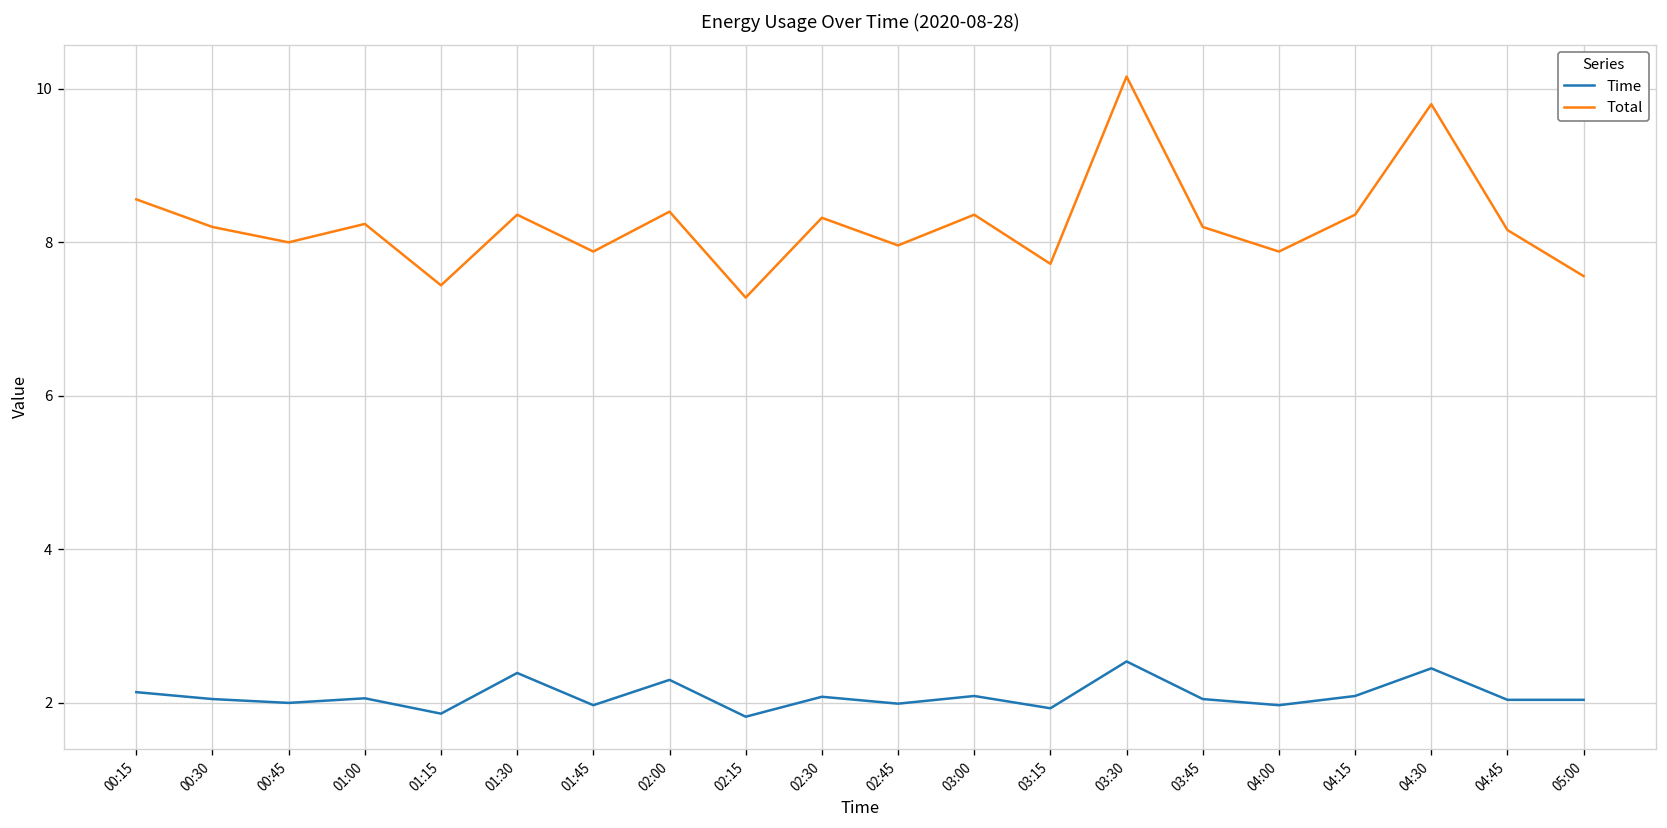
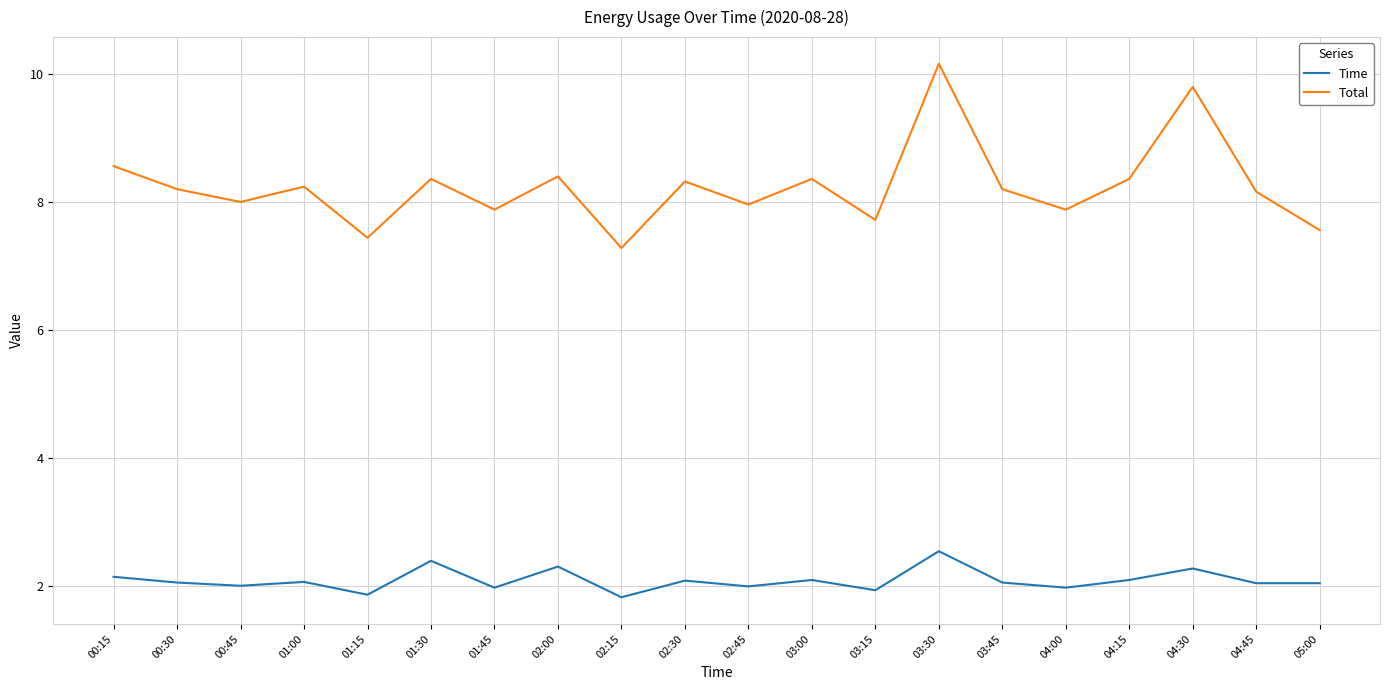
Time, 04:30: 2.5 -> 2.3
